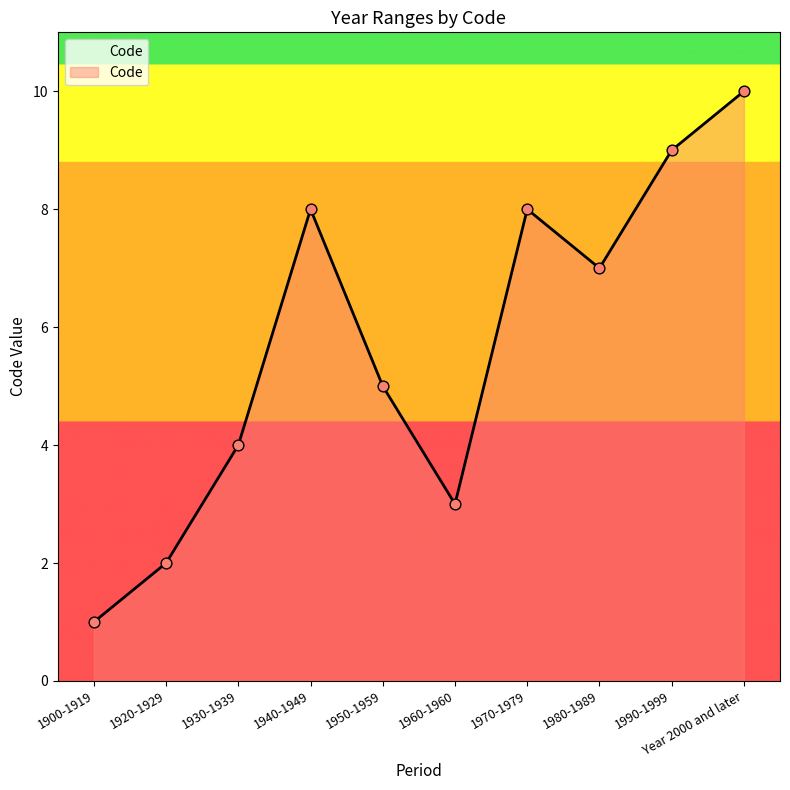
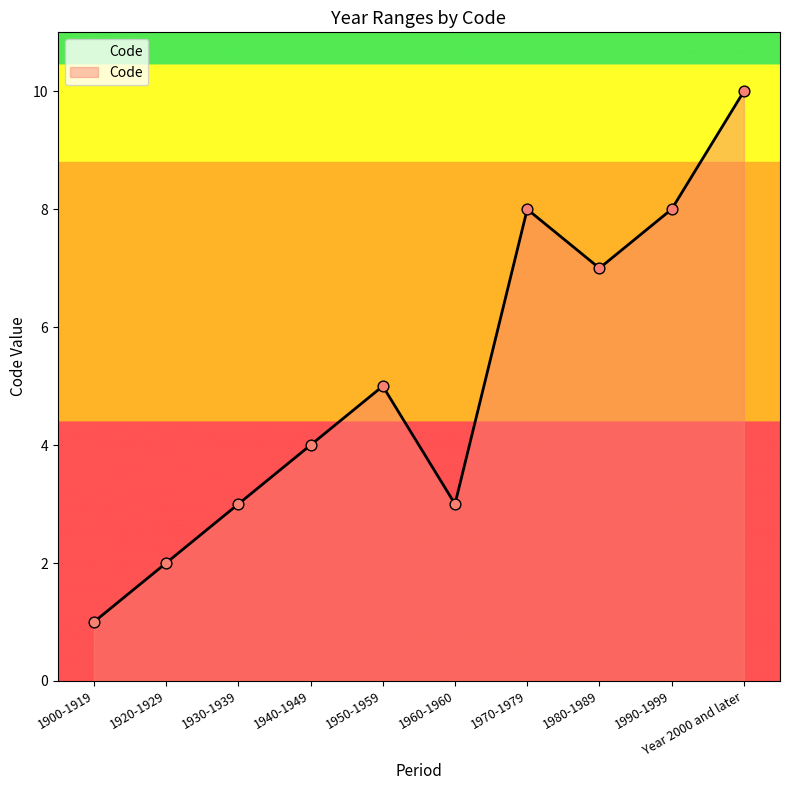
1930-1939: 4 -> 3
1940-1949: 8 -> 4
1990-1999: 9 -> 8
